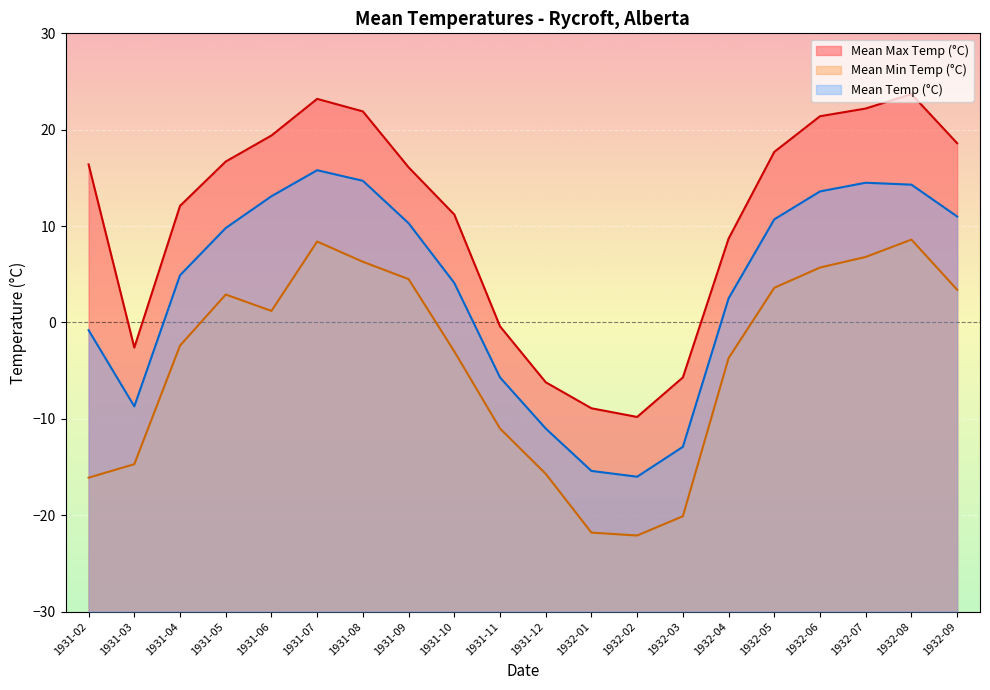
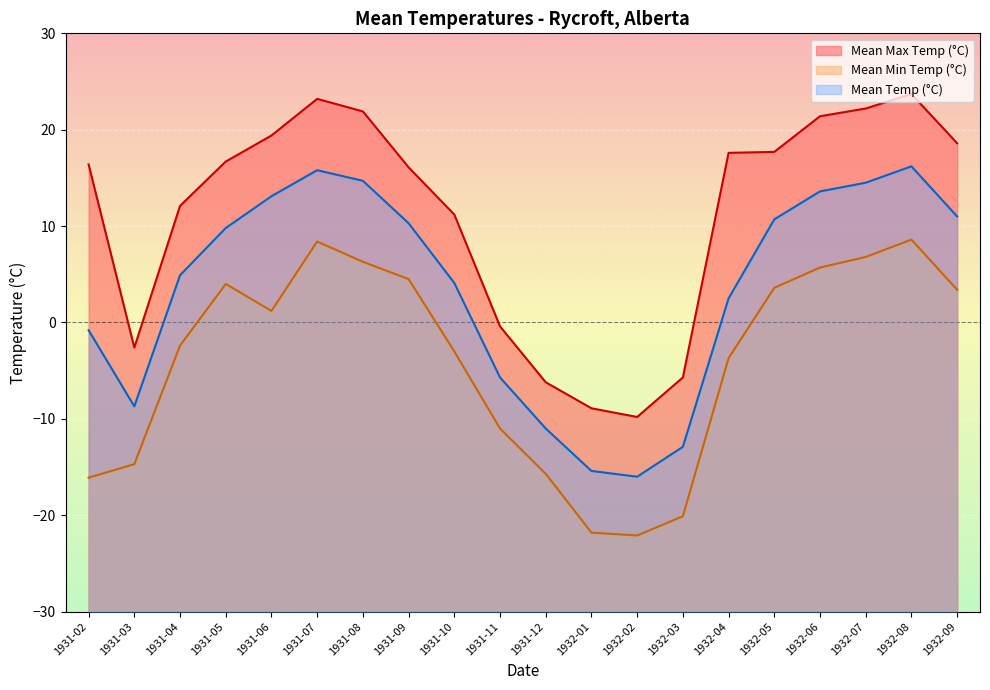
Mean Min Temp (°C), 1931-05: 3 -> 4
Mean Max Temp (°C), 1932-04: 9 -> 18
Mean Temp (°C), 1932-08: 14 -> 16
